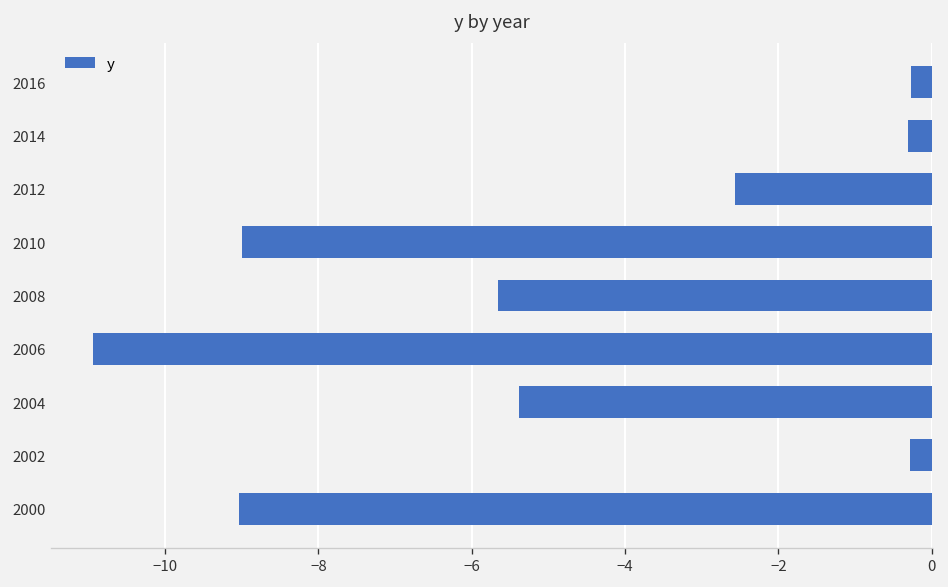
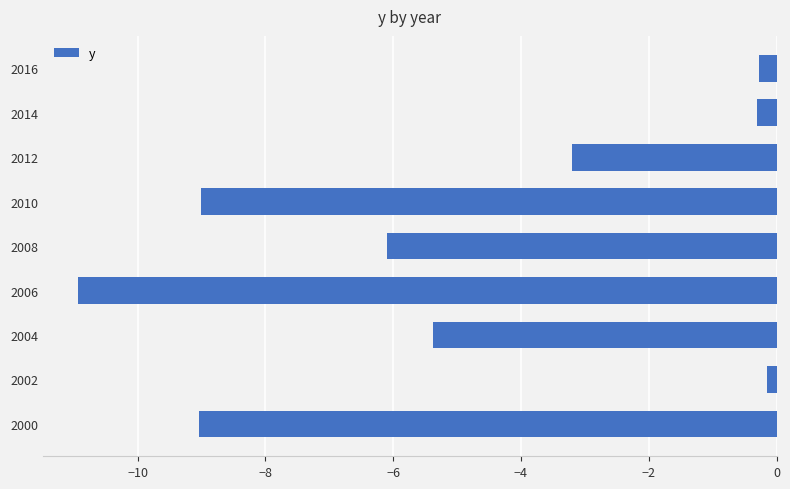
2012: -2.6 -> -3.2
2008: -5.7 -> -6.1
2002: -0.3 -> -0.2
